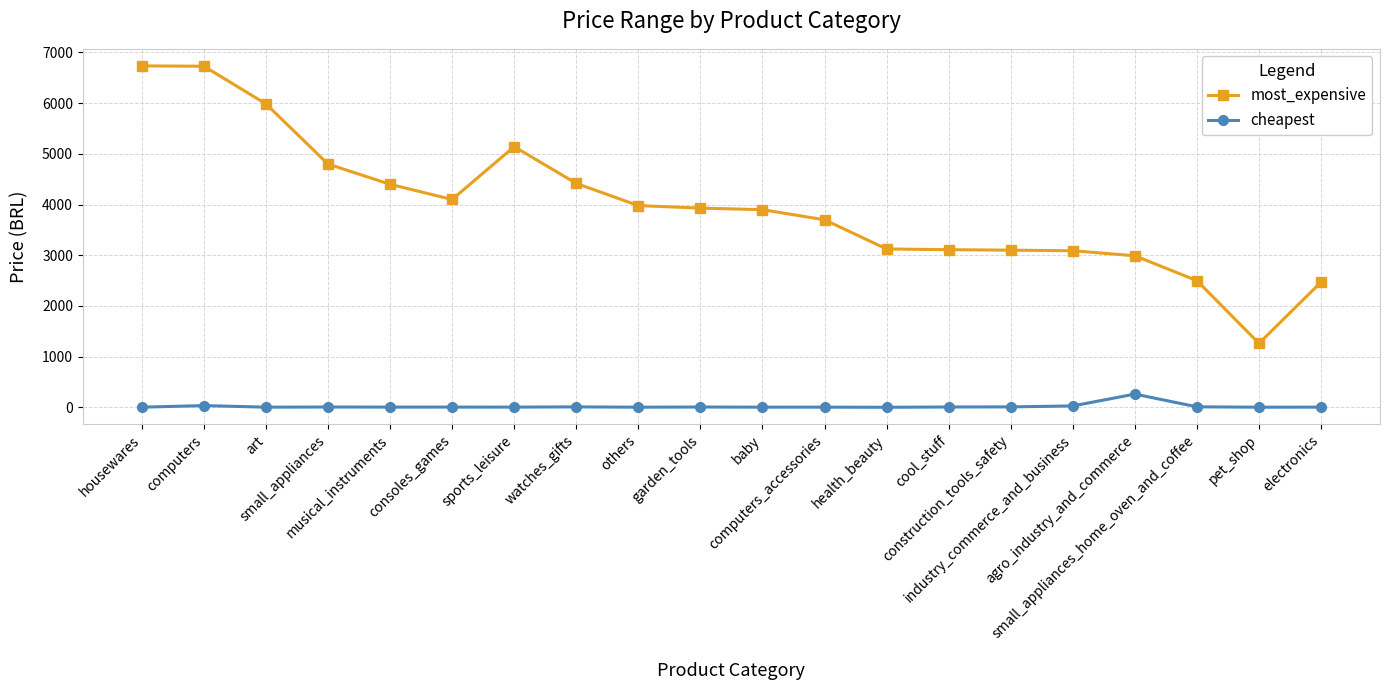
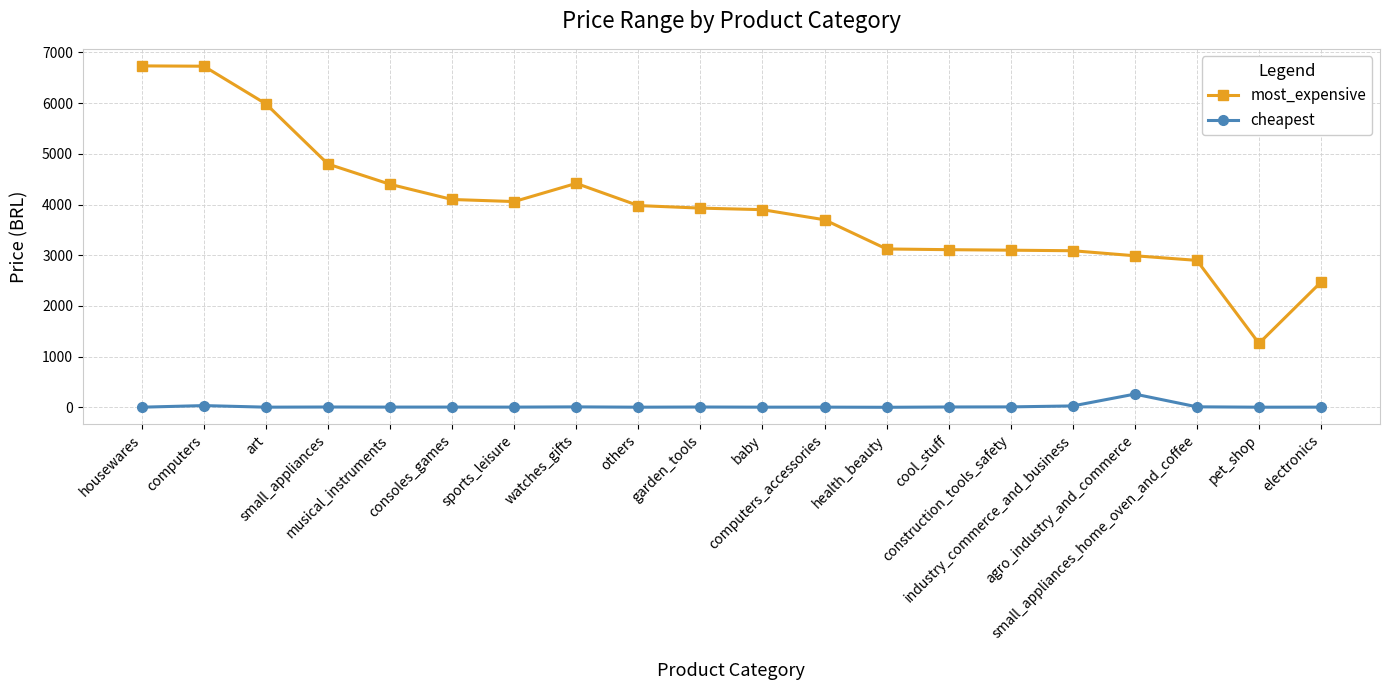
most_expensive, sports_leisure: 5100 -> 4100
most_expensive, small_appliances_home_oven_and_coffee: 2500 -> 2900
